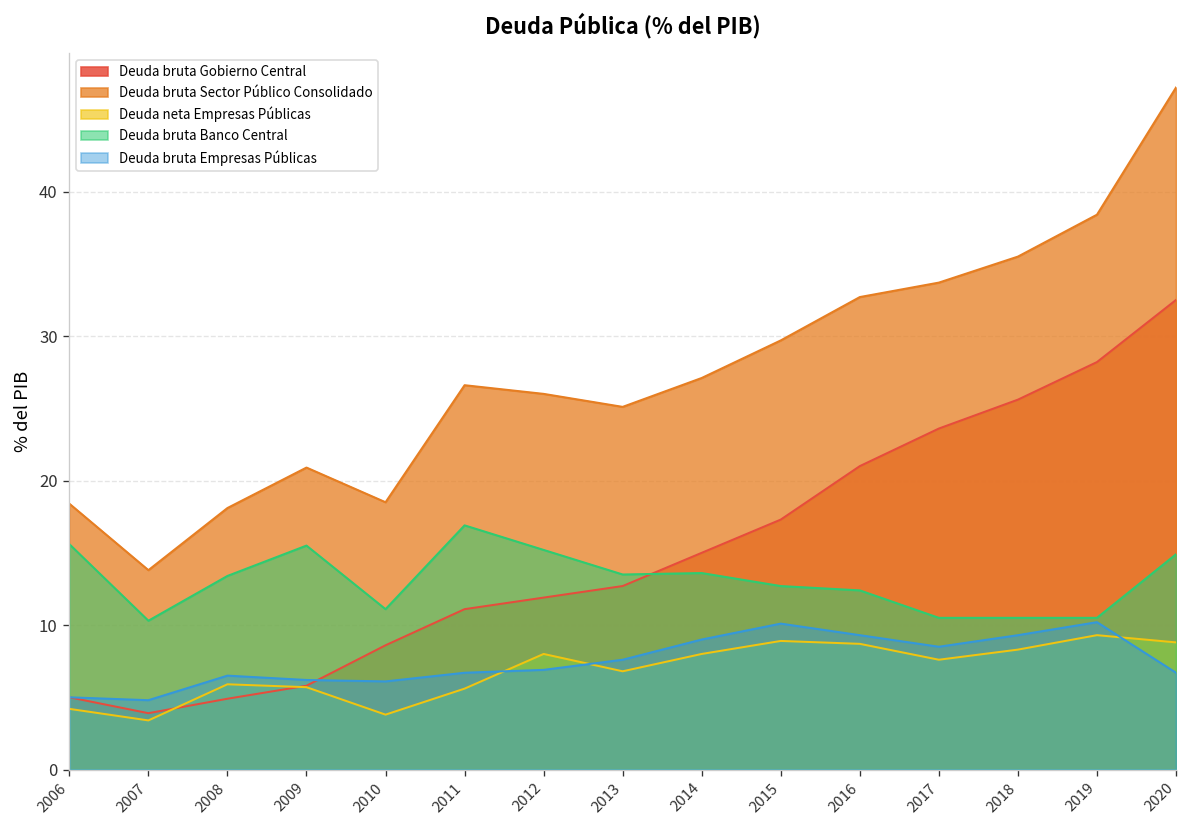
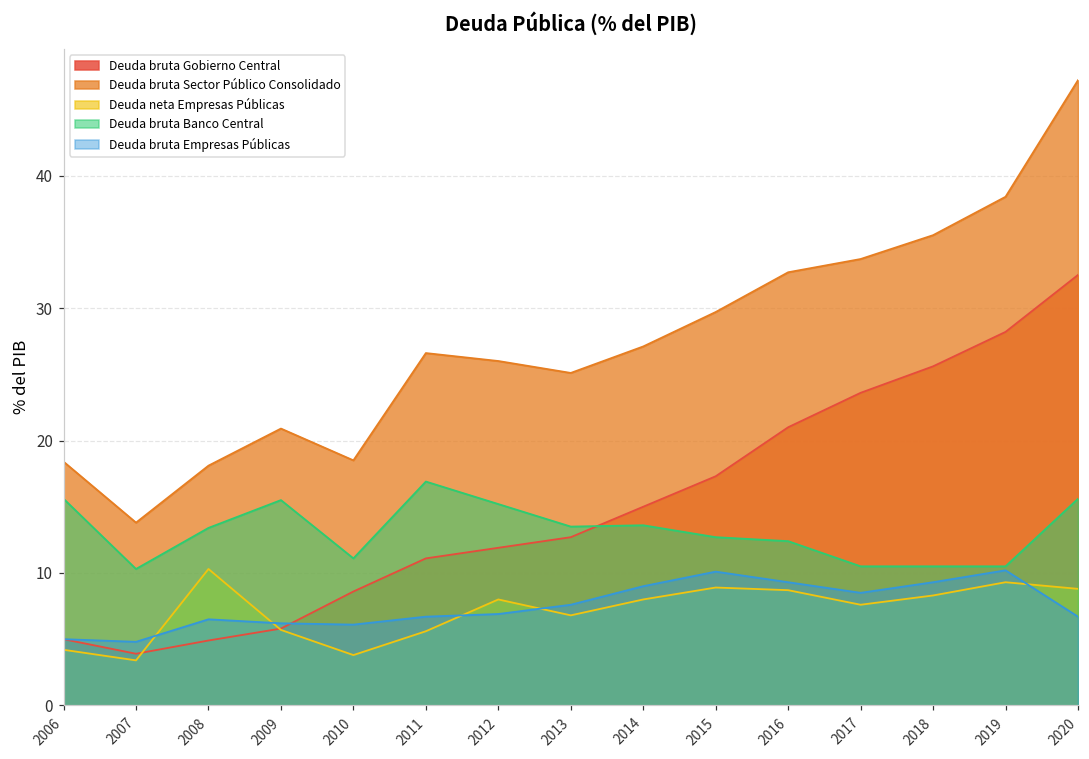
Deuda neta Empresas Públicas, 2008: 5.9 -> 10.3
Deuda bruta Banco Central, 2020: 14.9 -> 15.6
